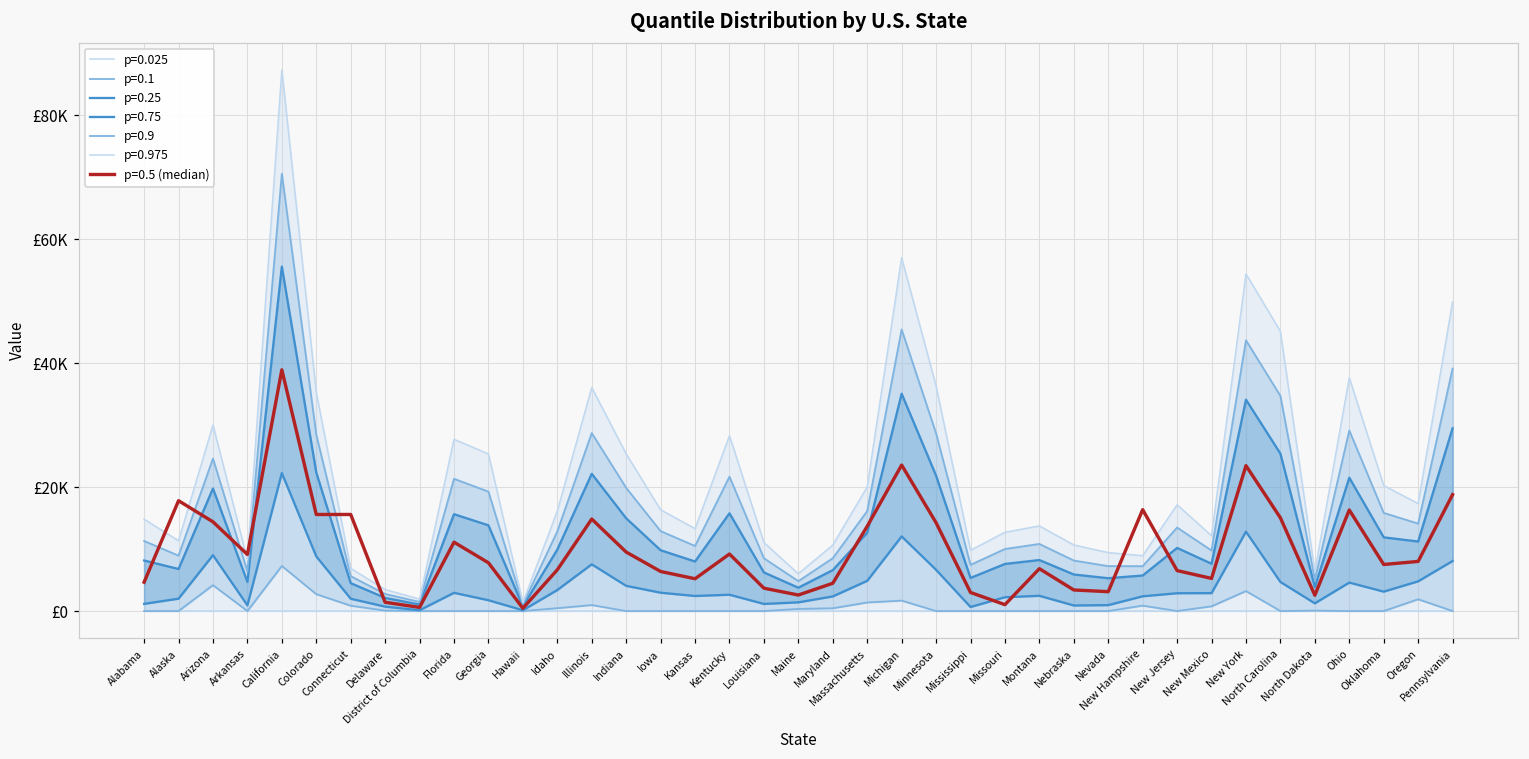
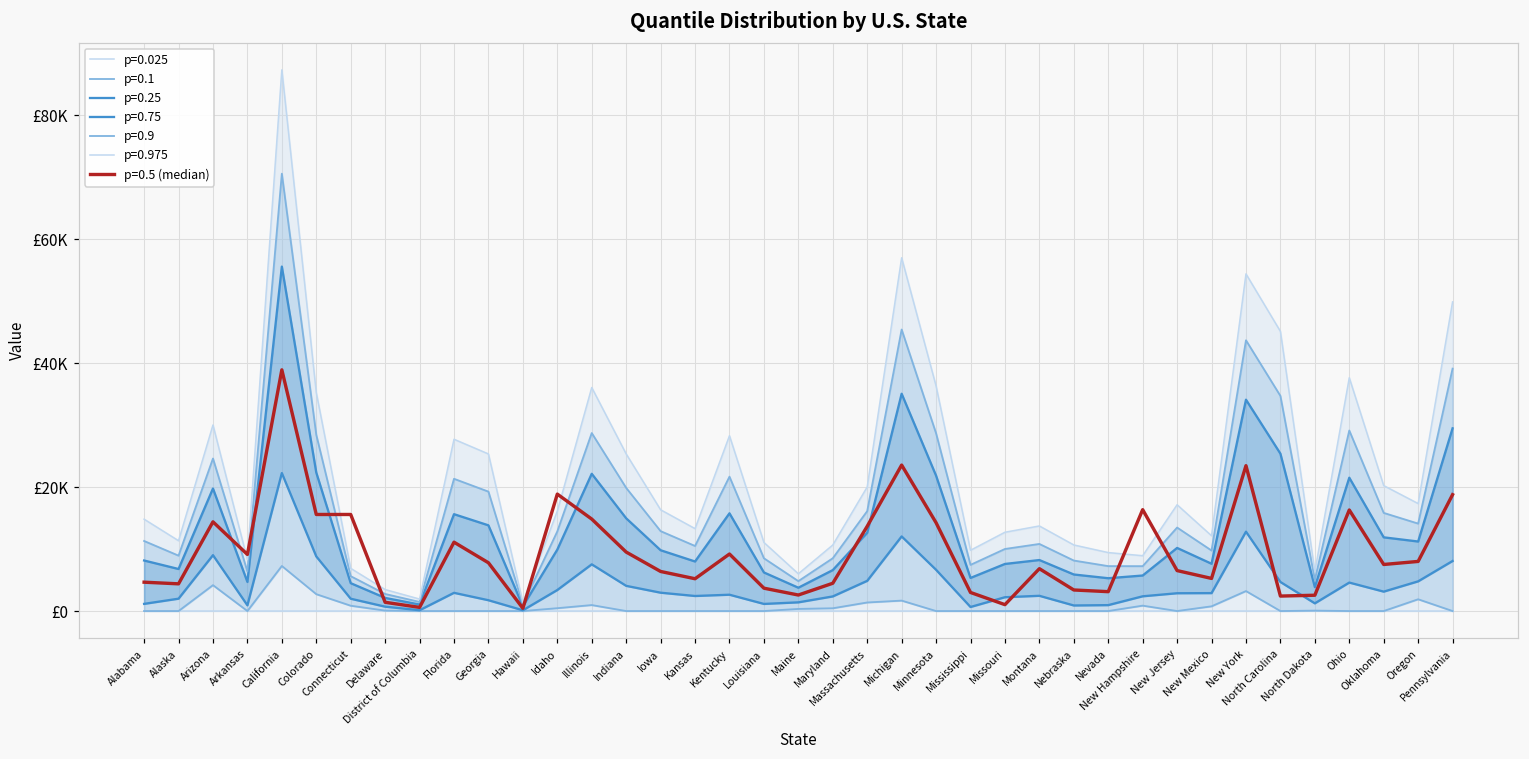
p=0.5 (median), Alaska: £18000 -> £4000
p=0.5 (median), Idaho: £7000 -> £19000
p=0.5 (median), North Carolina: £15000 -> £2000
